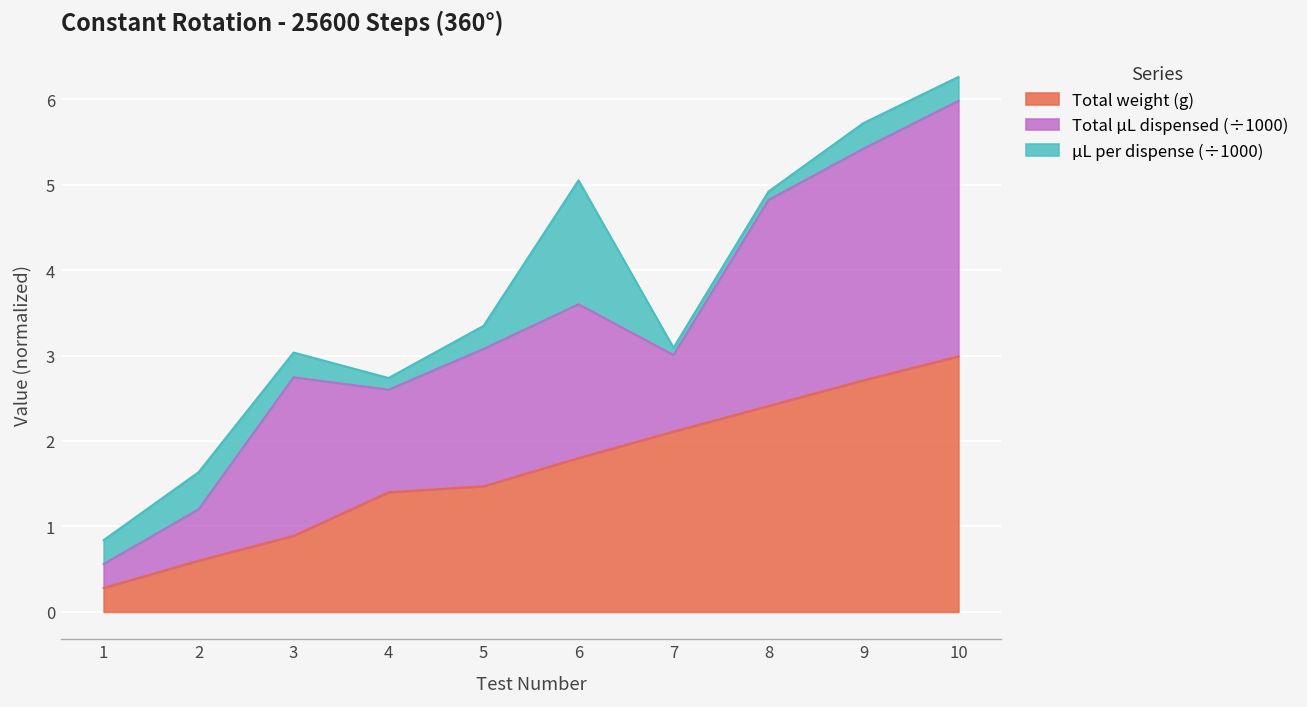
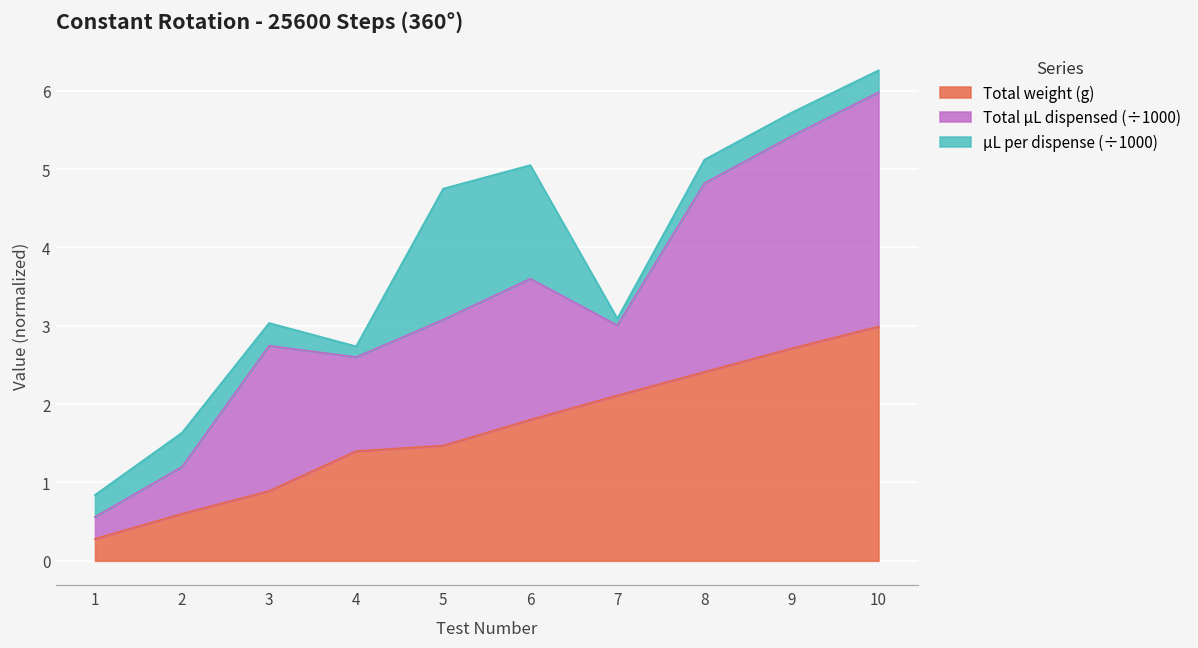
µL per dispense (÷1000), 5: 0.3 -> 1.7
µL per dispense (÷1000), 8: 0.1 -> 0.3
